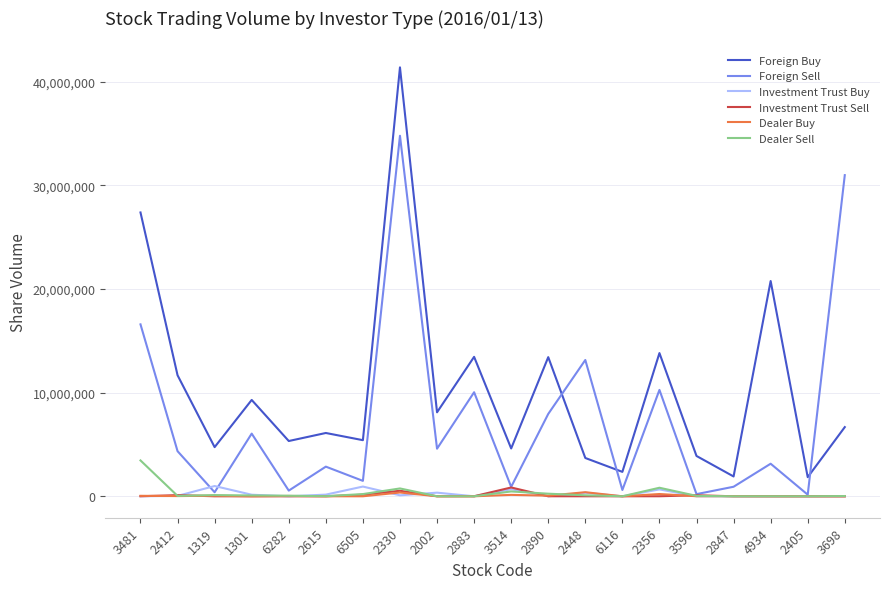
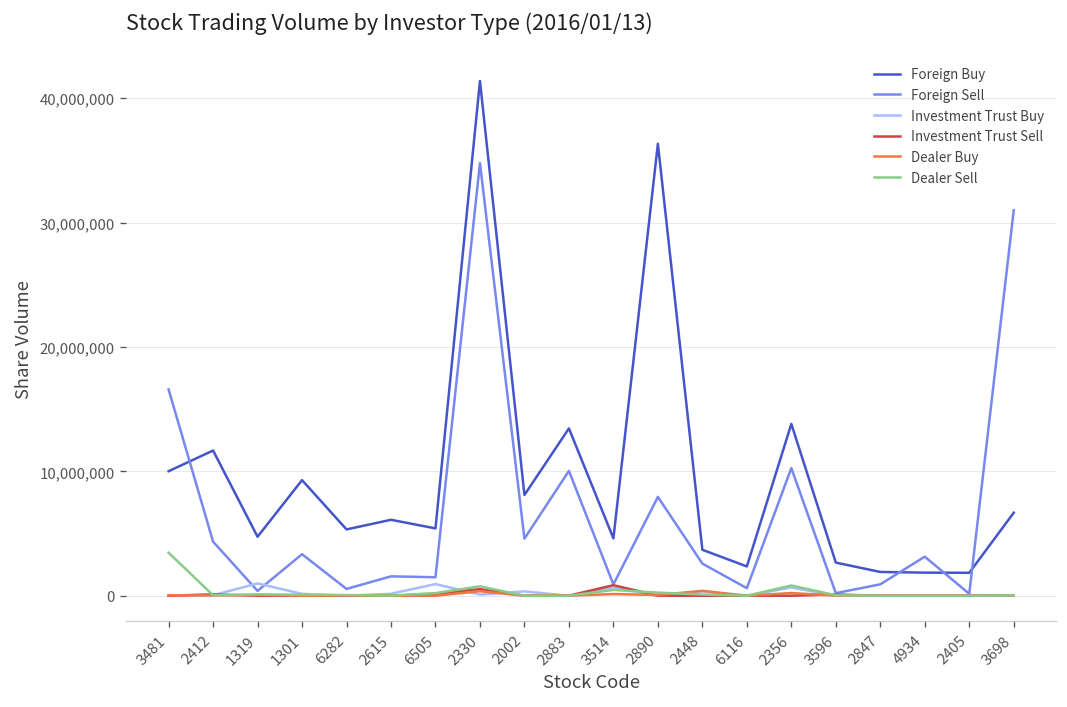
Foreign Buy, 3481: 27,400,000 -> 10,000,000
Foreign Sell, 1301: 6,000,000 -> 3,300,000
Foreign Sell, 2615: 2,900,000 -> 1,600,000
Foreign Buy, 2890: 13,400,000 -> 36,300,000
Foreign Sell, 2448: 13,200,000 -> 2,600,000
Foreign Buy, 3596: 3,900,000 -> 2,700,000
Foreign Buy, 4934: 20,800,000 -> 1,900,000
